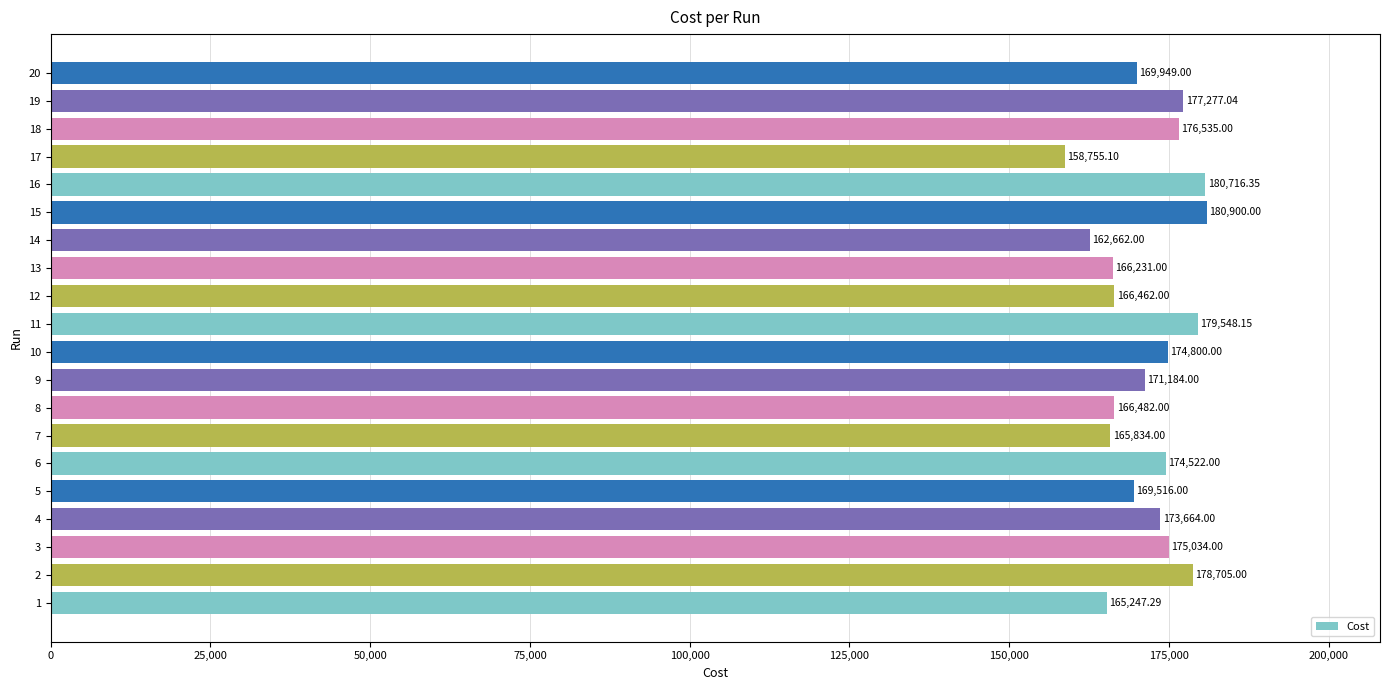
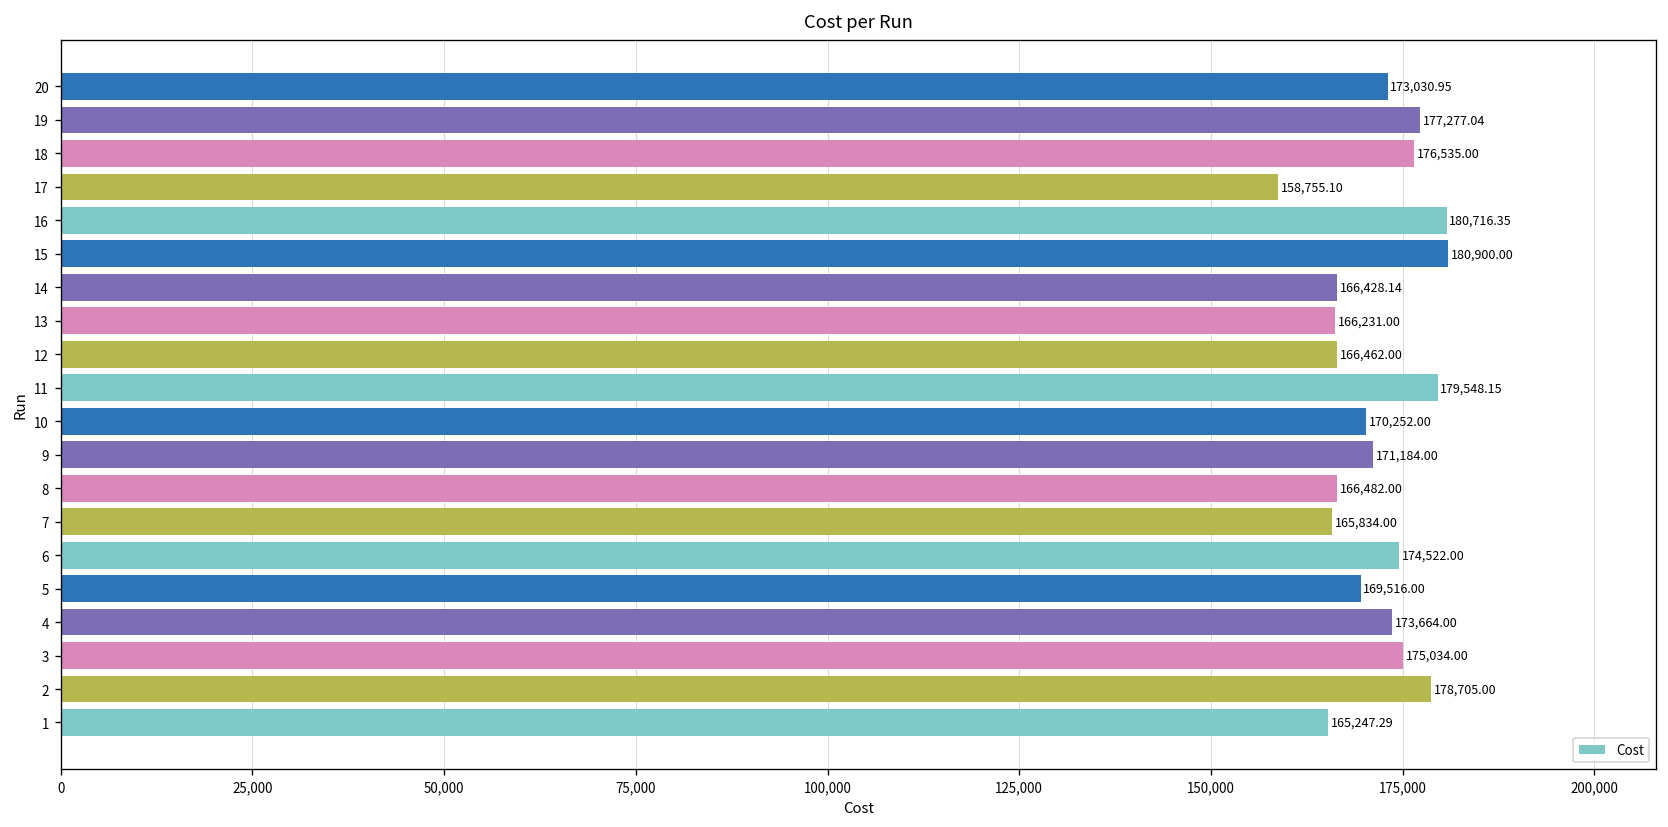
20: 169,949.00 -> 173,030.95
14: 162,662.00 -> 166,428.14
10: 174,800.00 -> 170,252.00
